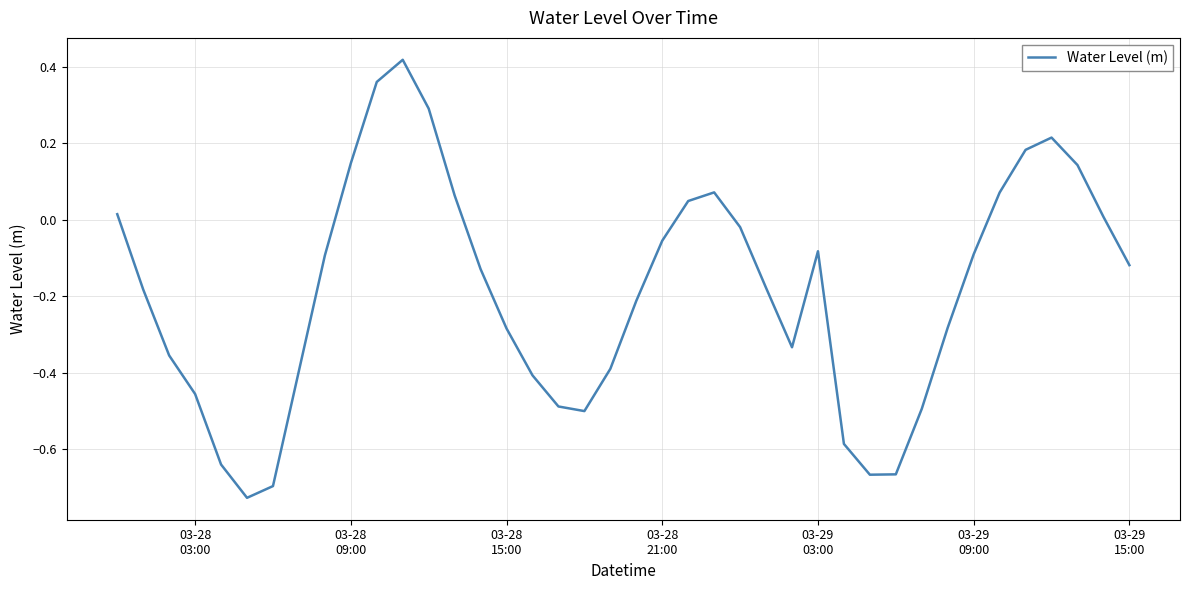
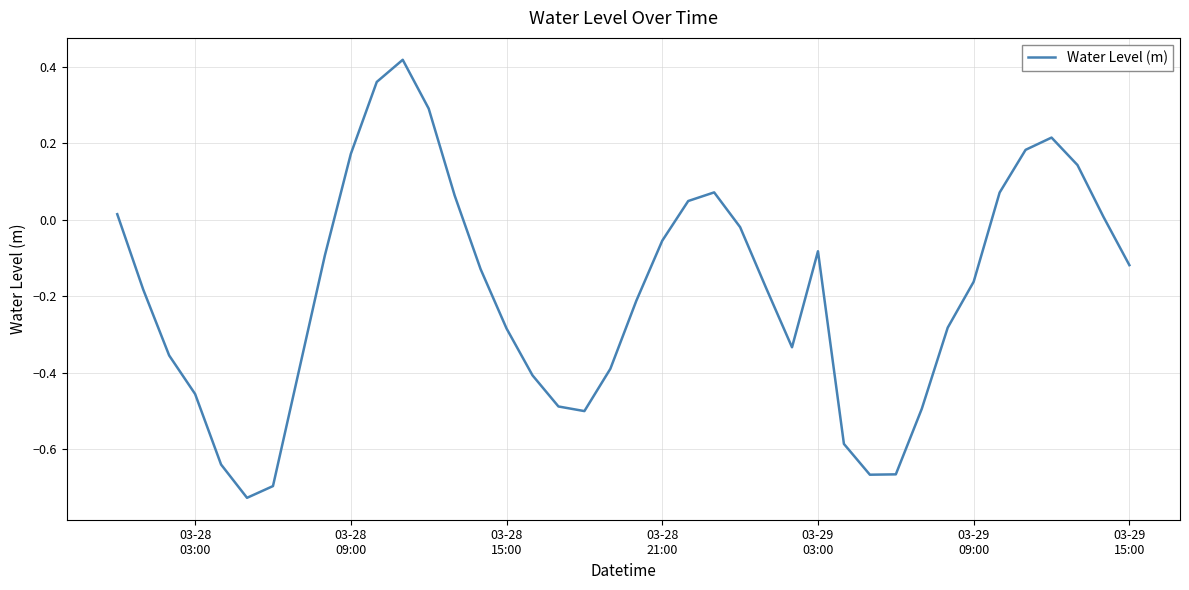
03-28 09:00: 0.15 -> 0.17
03-29 09:00: -0.09 -> -0.16
